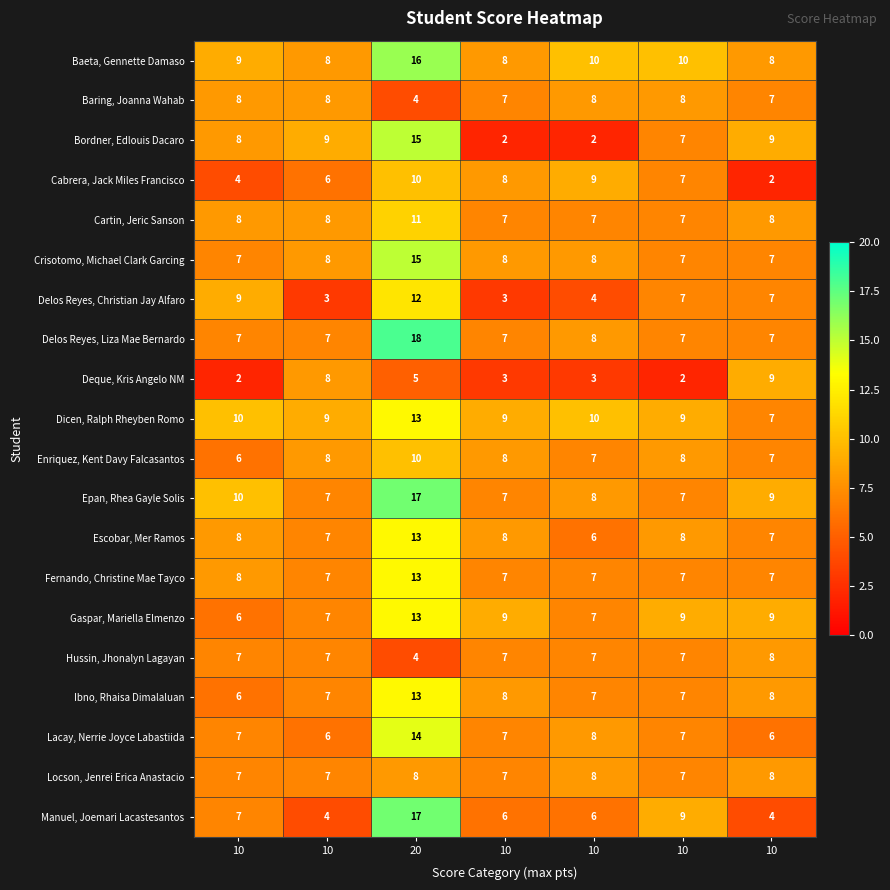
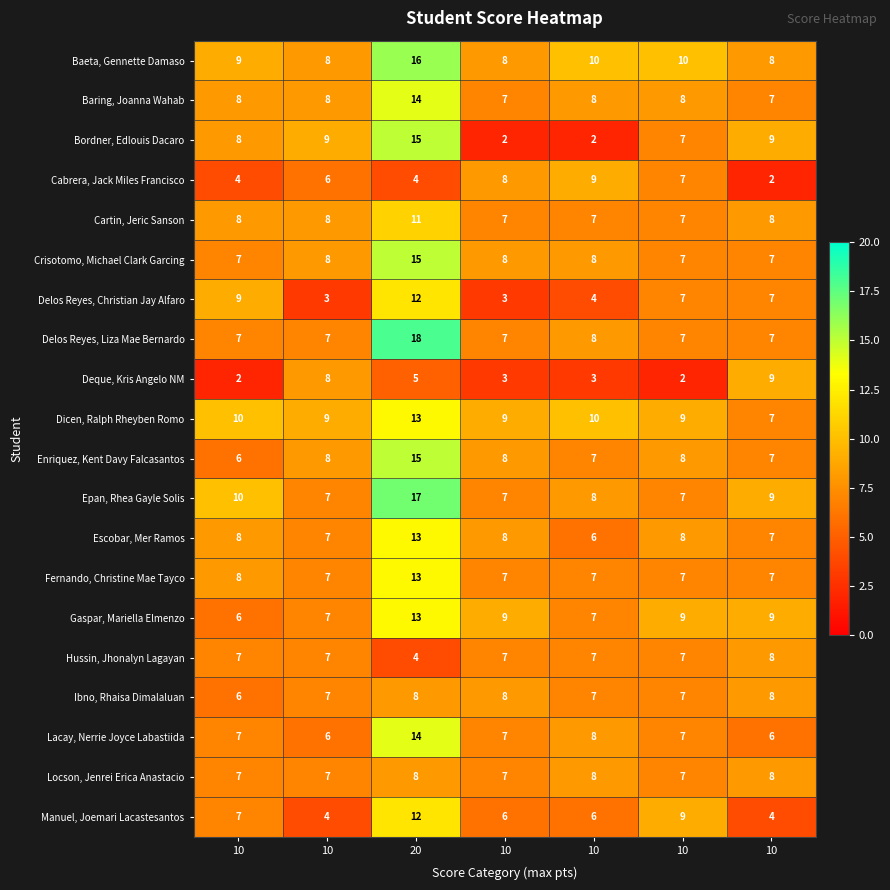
Baring, Joanna Wahab, 20: 4 -> 14
Cabrera, Jack Miles Francisco, 20: 10 -> 4
Enriquez, Kent Davy Falcasantos, 20: 10 -> 15
Ibno, Rhaisa Dimalaluan, 20: 13 -> 8
Manuel, Joemari Lacastesantos, 20: 17 -> 12
